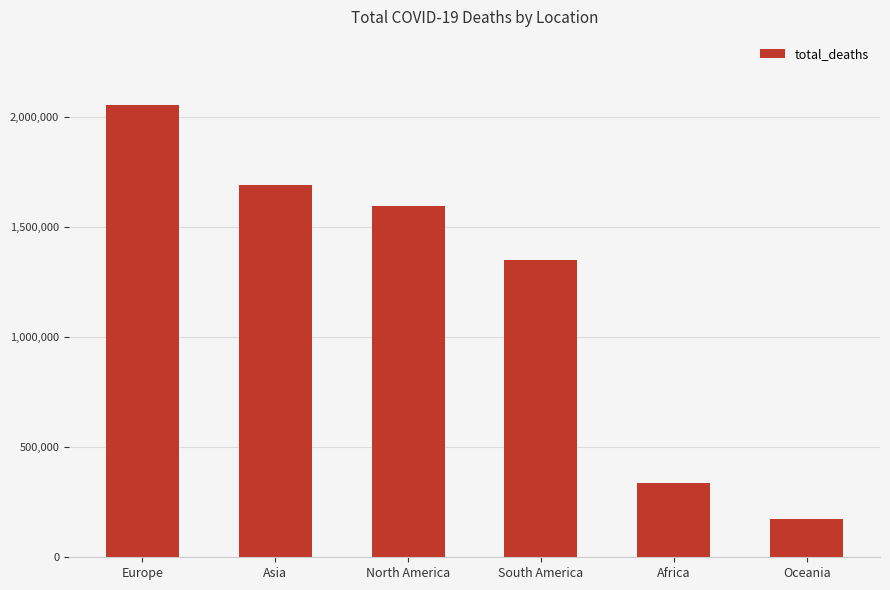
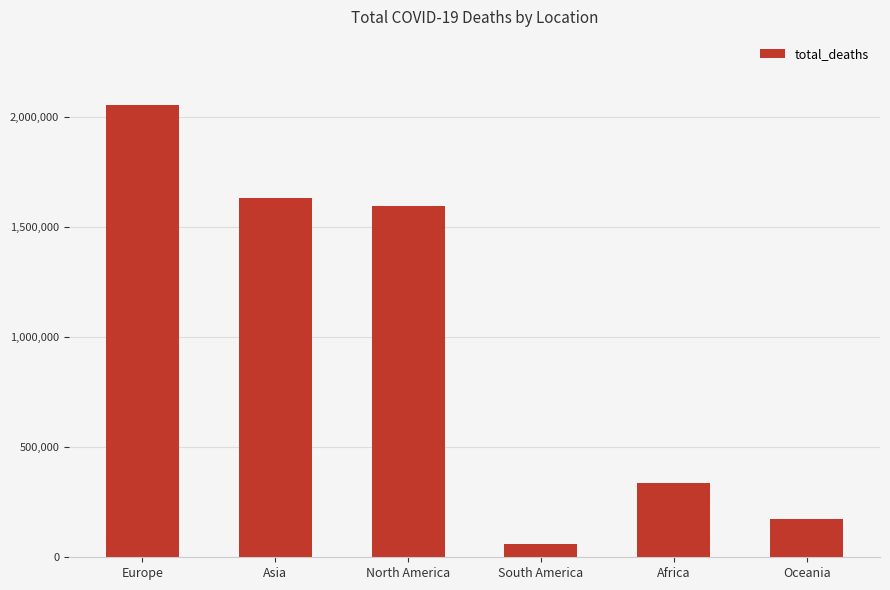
Asia: 1,690,000 -> 1,630,000
South America: 1,350,000 -> 60,000
